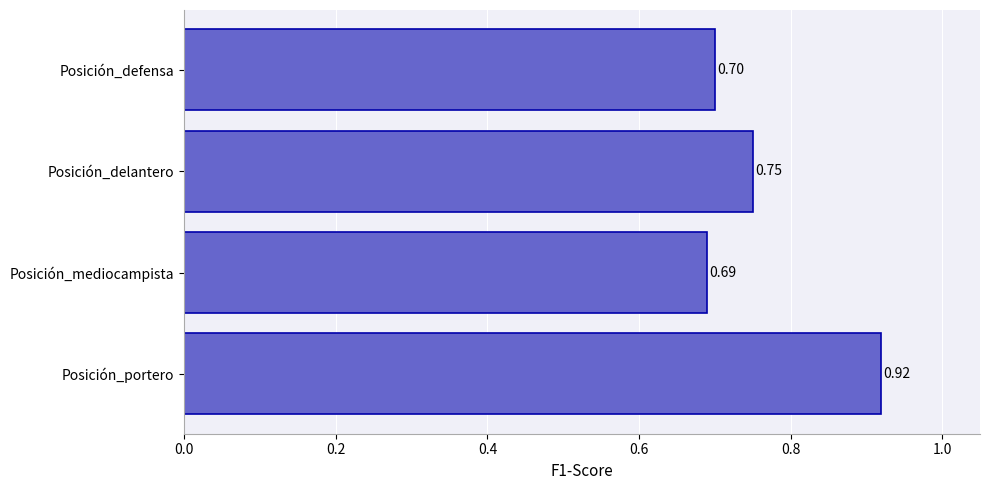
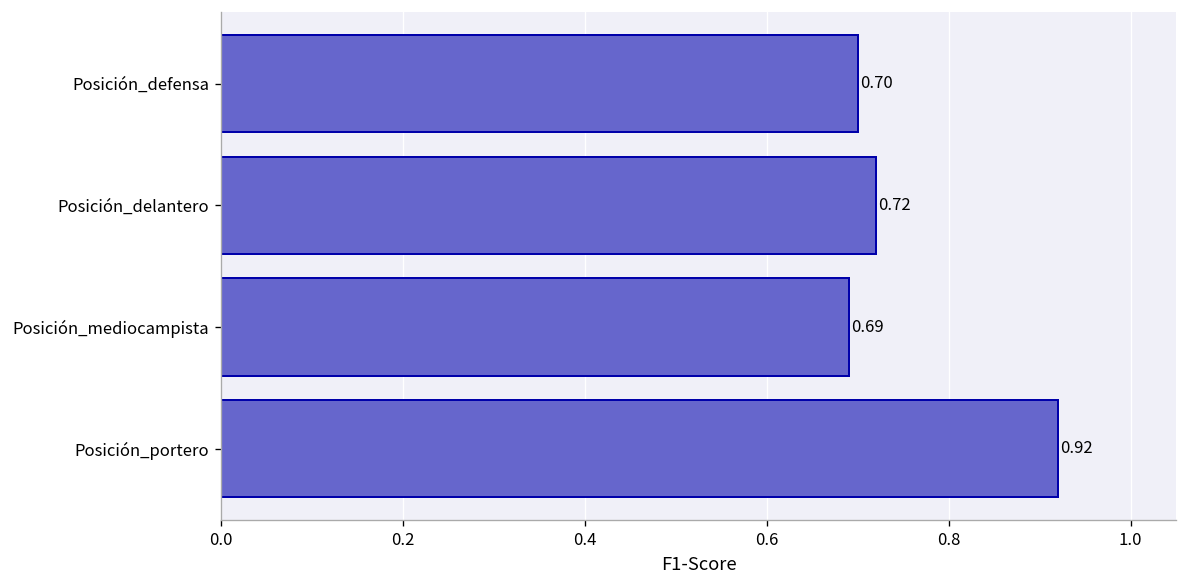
Posición_delantero: 0.75 -> 0.72
